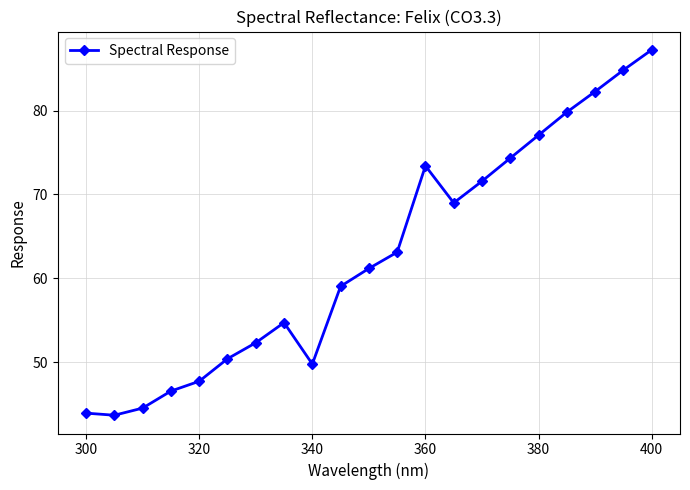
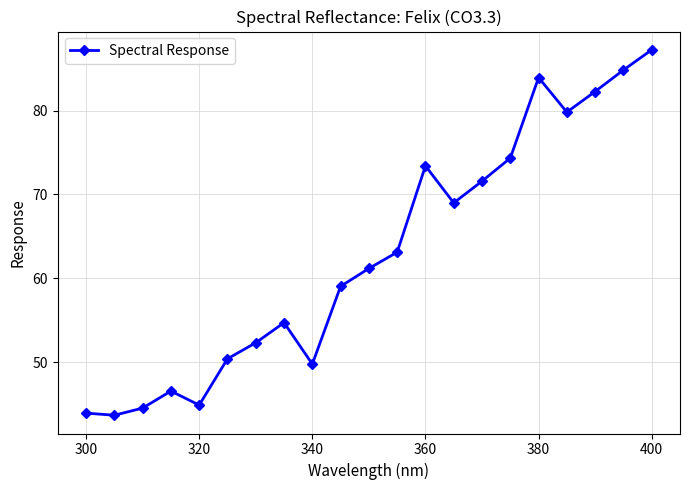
320: 48 -> 45
380: 77 -> 84
